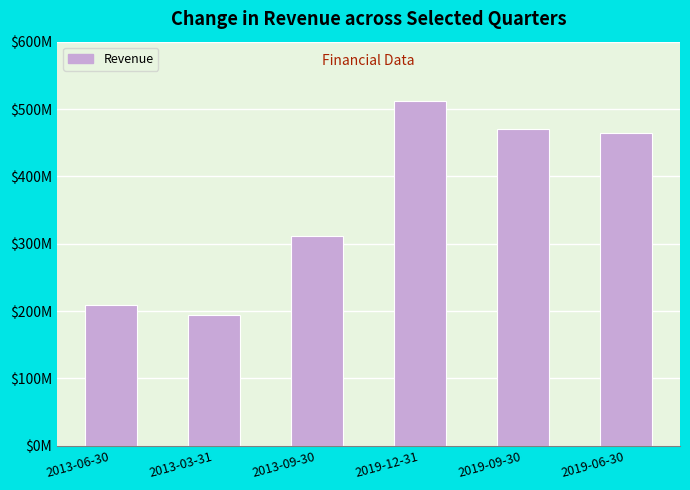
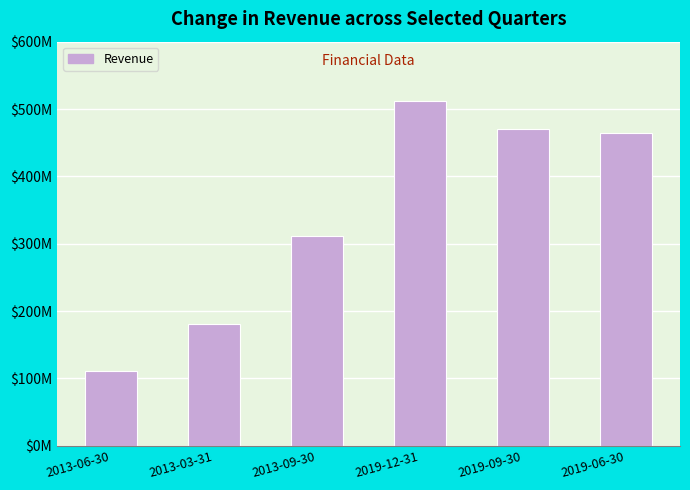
2013-06-30: $210000000 -> $110000000
2013-03-31: $190000000 -> $180000000
